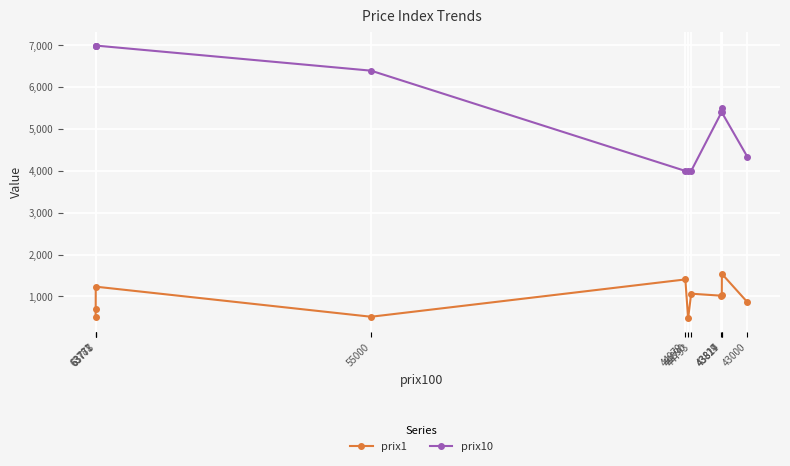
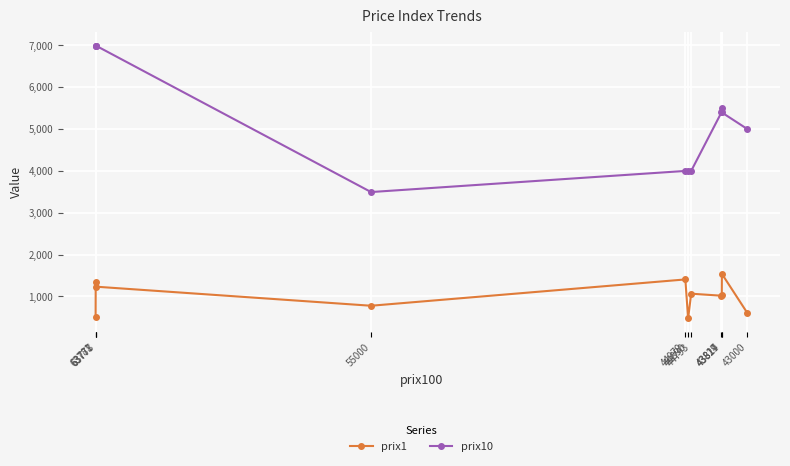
prix1, 63778: 700 -> 1,400
prix1, 55000: 500 -> 800
prix10, 55000: 6,400 -> 3,500
prix1, 43000: 900 -> 600
prix10, 43000: 4,300 -> 5,000
